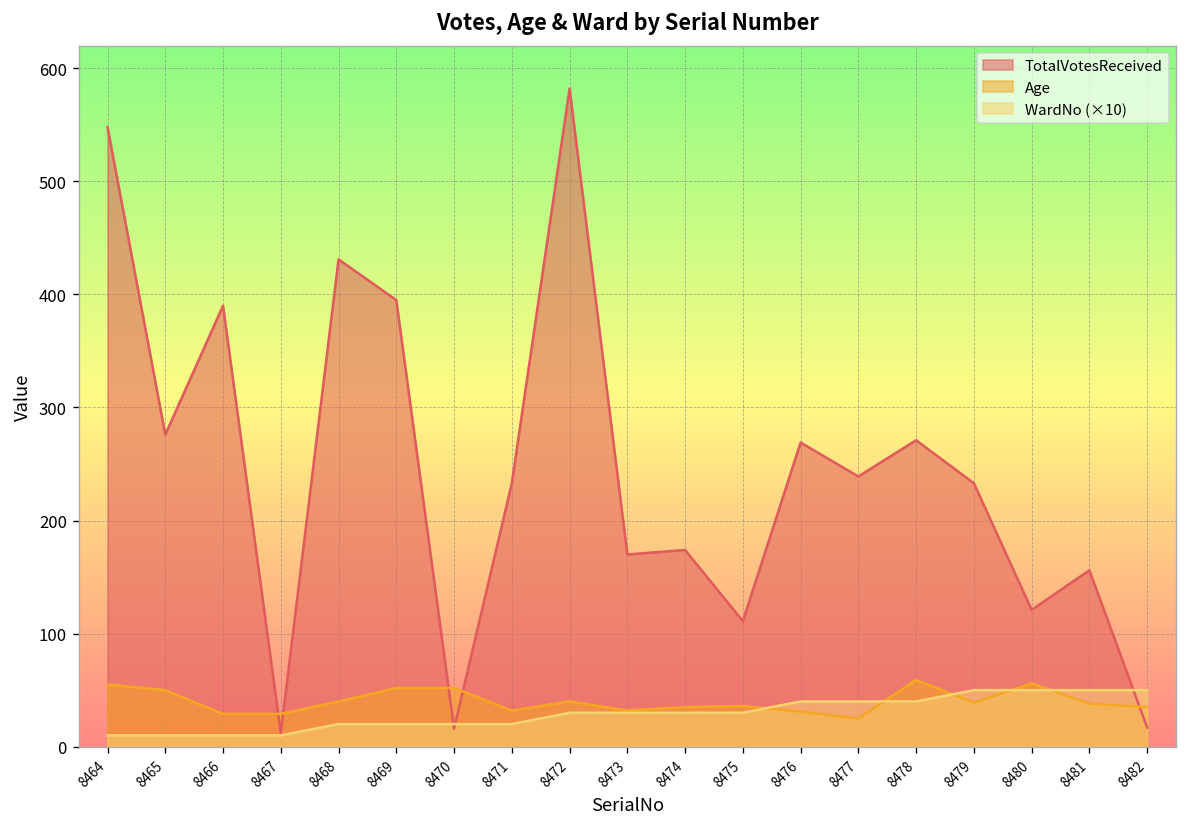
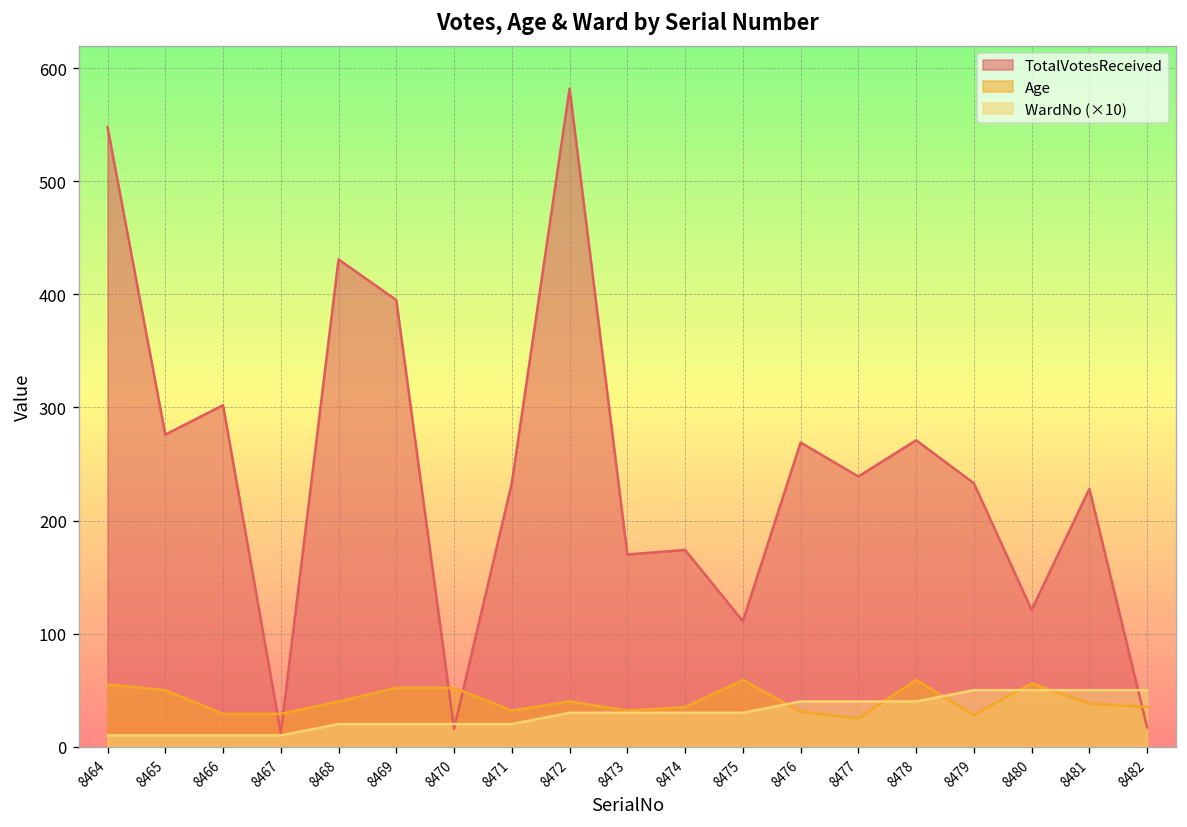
TotalVotesReceived, 8466: 390 -> 300
Age, 8475: 40 -> 60
Age, 8479: 40 -> 30
TotalVotesReceived, 8481: 160 -> 230
